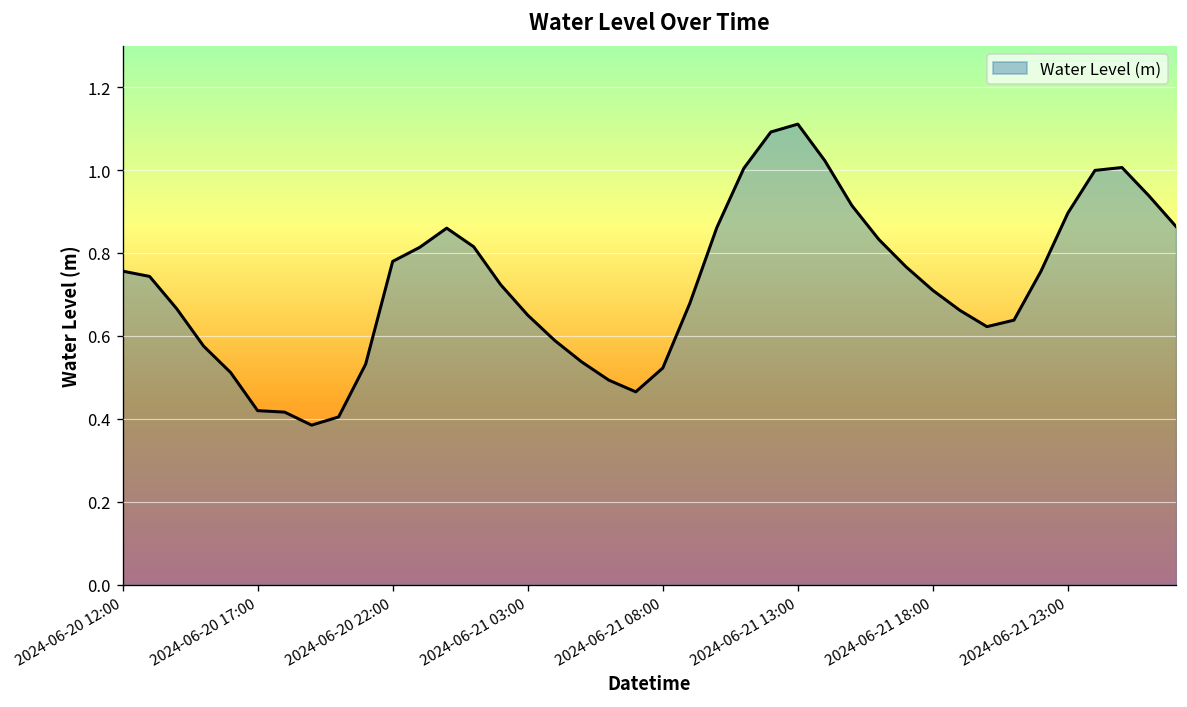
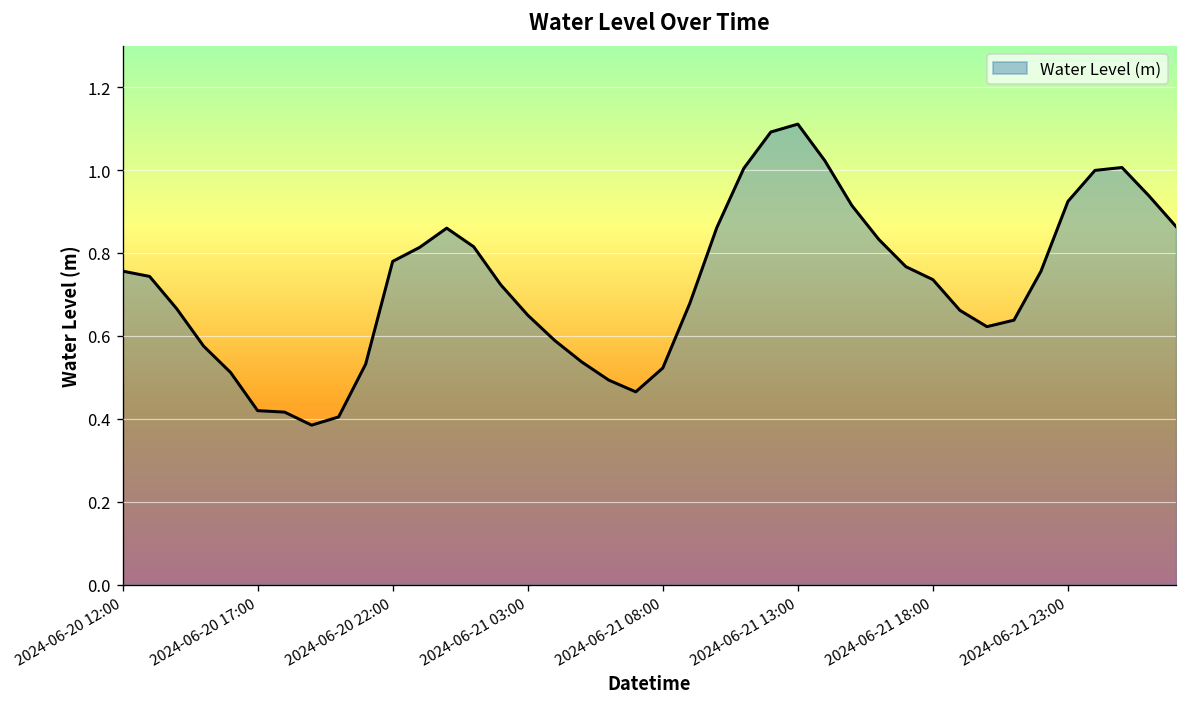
2024-06-21 18:00: 0.71 -> 0.74
2024-06-21 23:00: 0.90 -> 0.92
